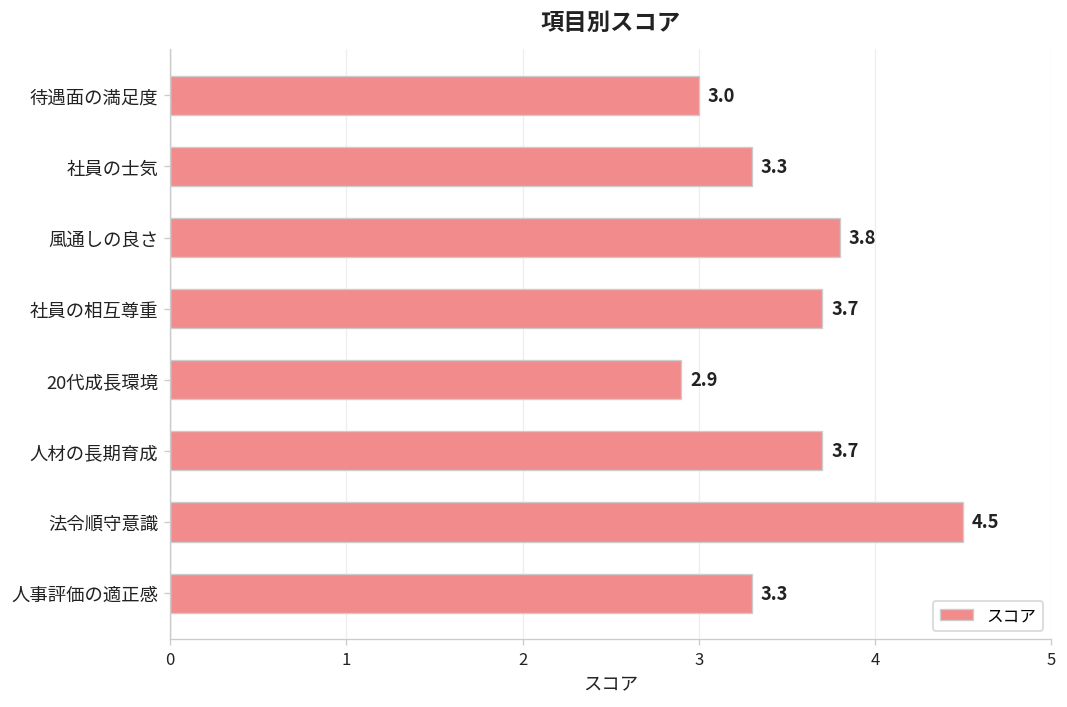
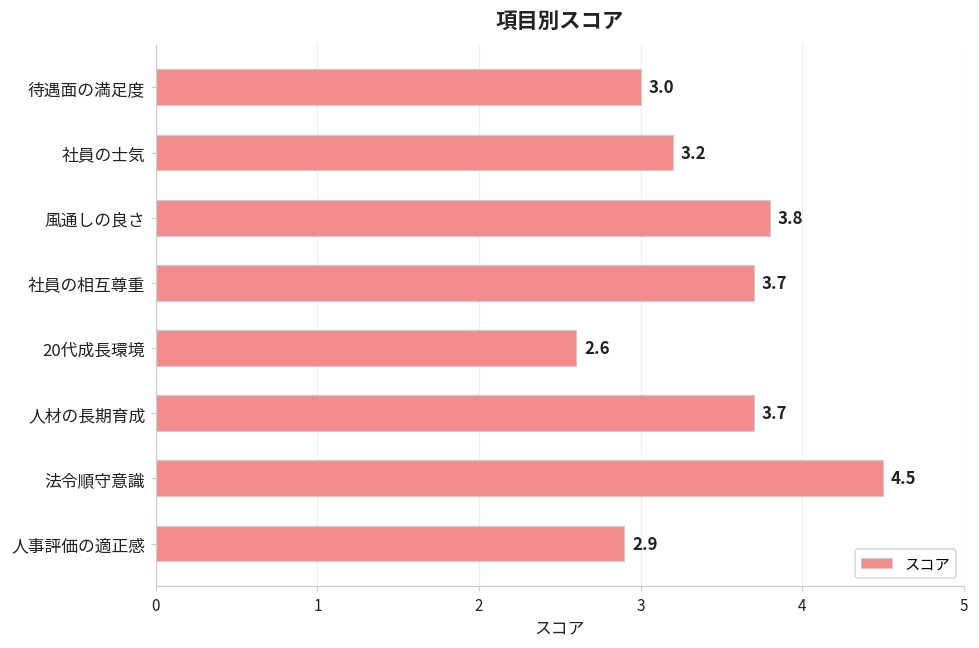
社員の士気: 3.3 -> 3.2
20代成長環境: 2.9 -> 2.6
人事評価の適正感: 3.3 -> 2.9
